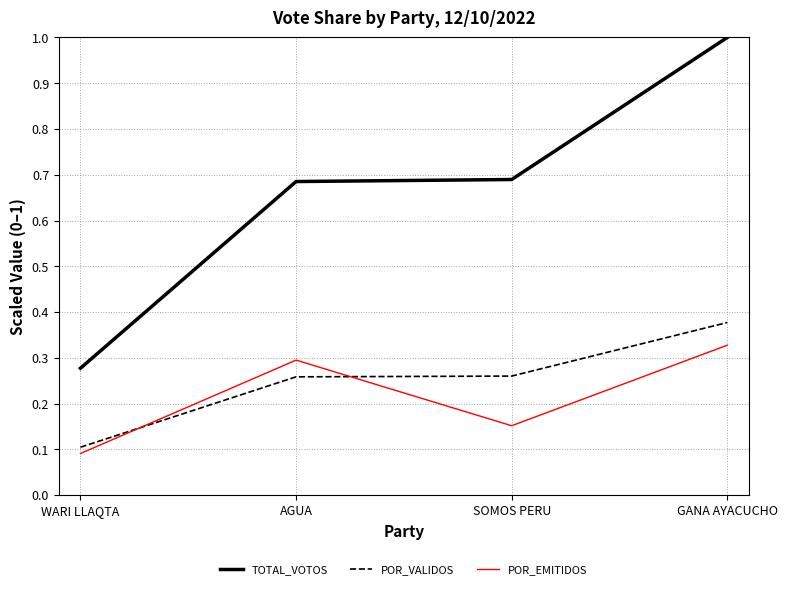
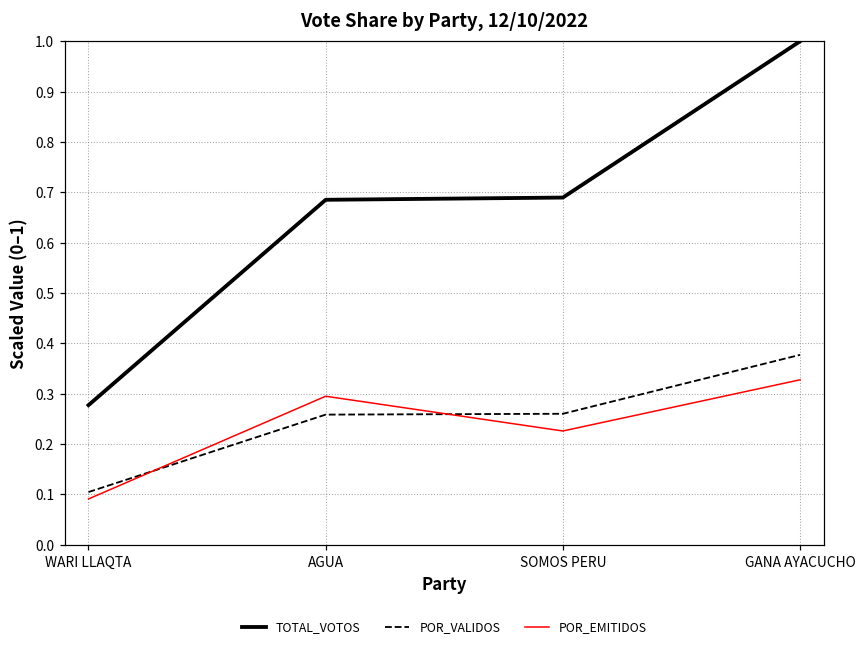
POR_EMITIDOS, SOMOS PERU: 0.15 -> 0.23
